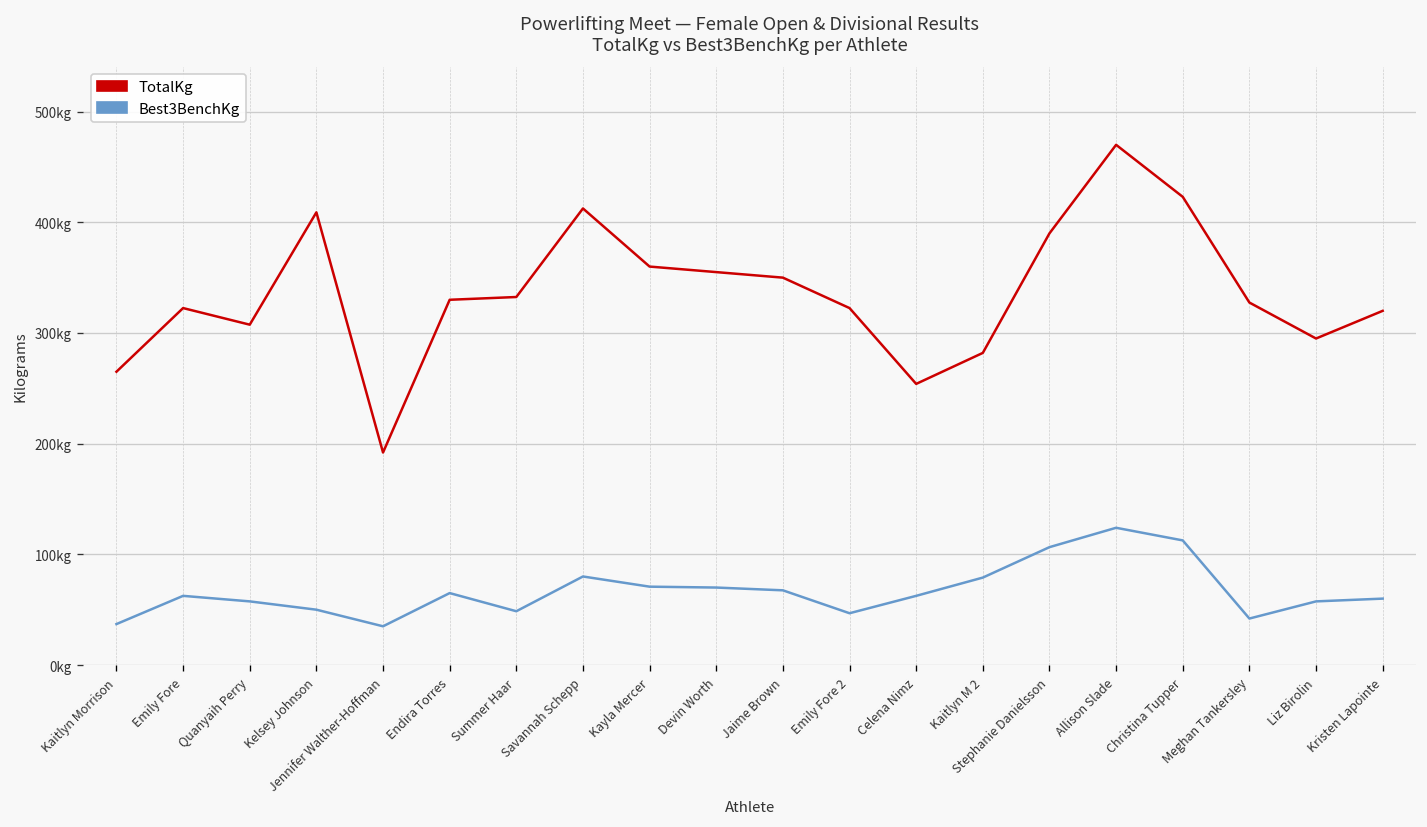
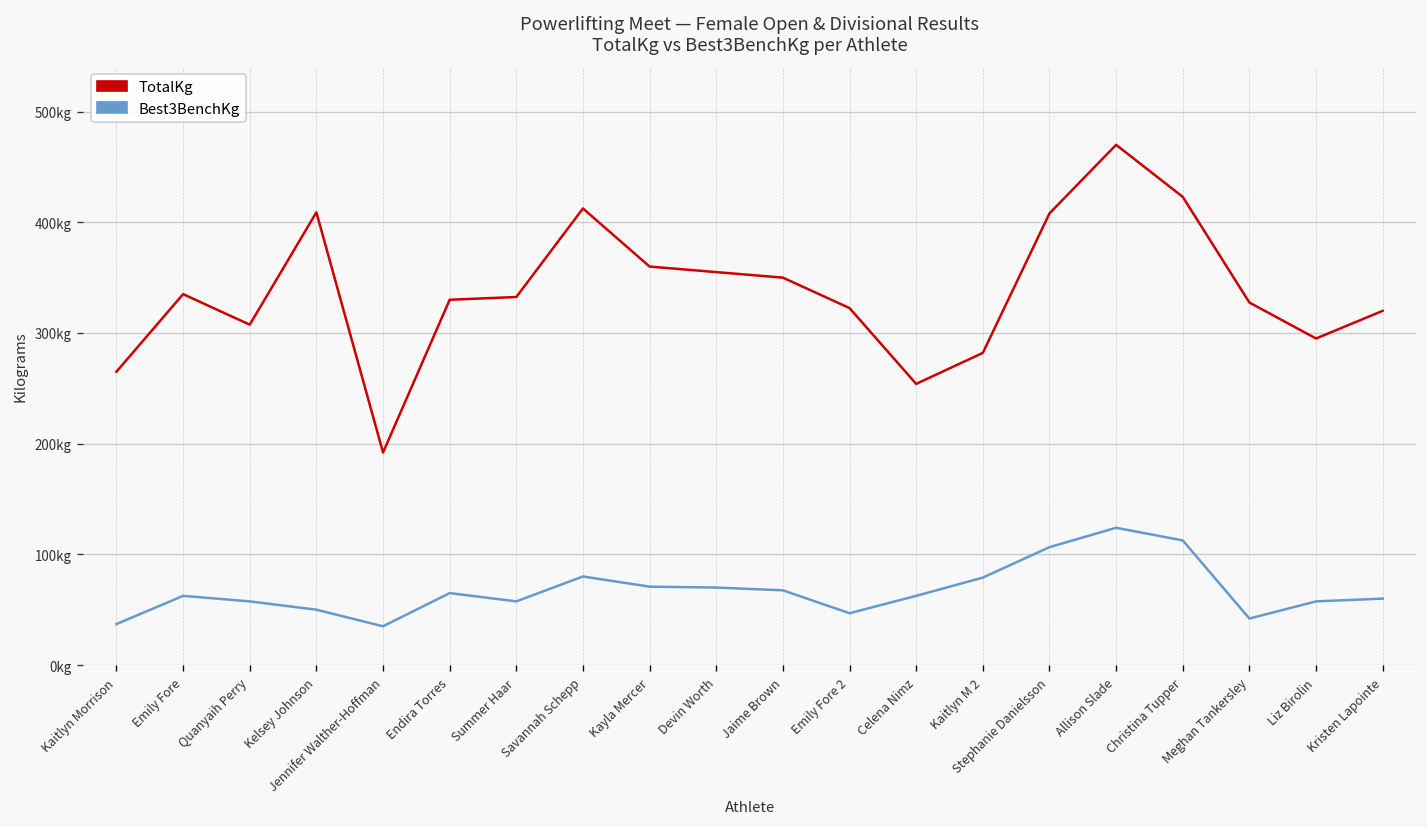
TotalKg, Emily Fore: 320kg -> 340kg
Best3BenchKg, Summer Haar: 50kg -> 60kg
TotalKg, Stephanie Danielsson: 390kg -> 410kg
